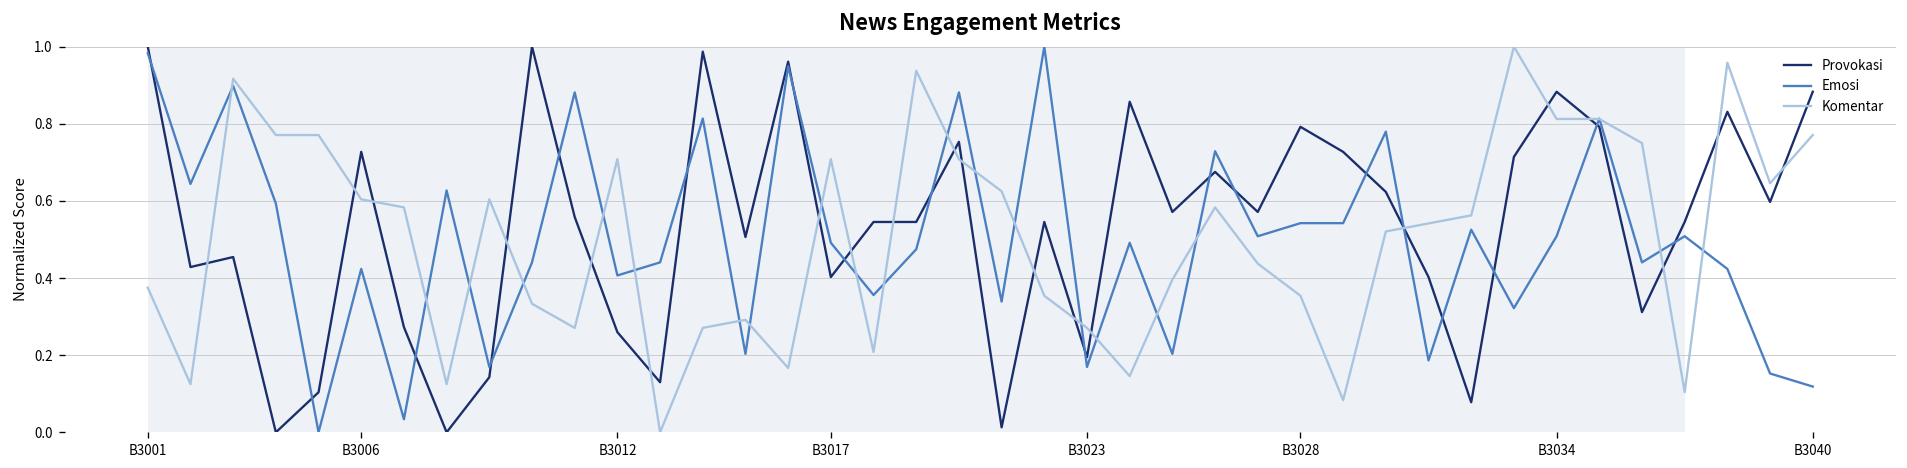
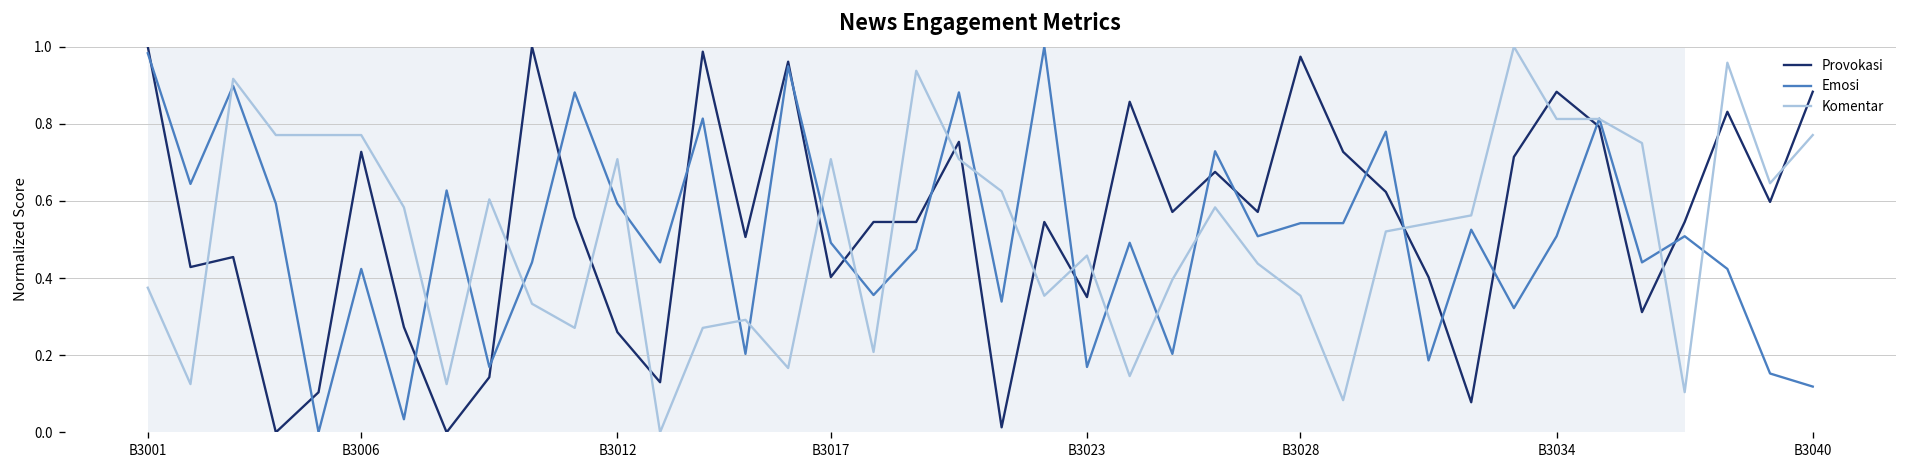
Komentar, B3006: 0.60 -> 0.77
Emosi, B3012: 0.41 -> 0.59
Provokasi, B3023: 0.19 -> 0.35
Komentar, B3023: 0.27 -> 0.46
Provokasi, B3028: 0.79 -> 0.97
